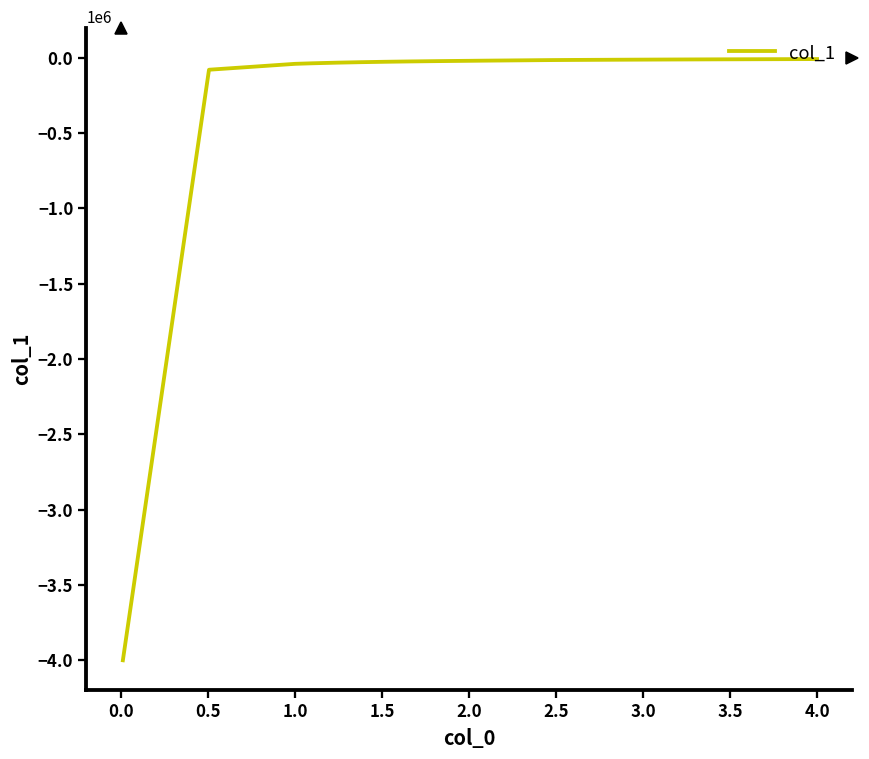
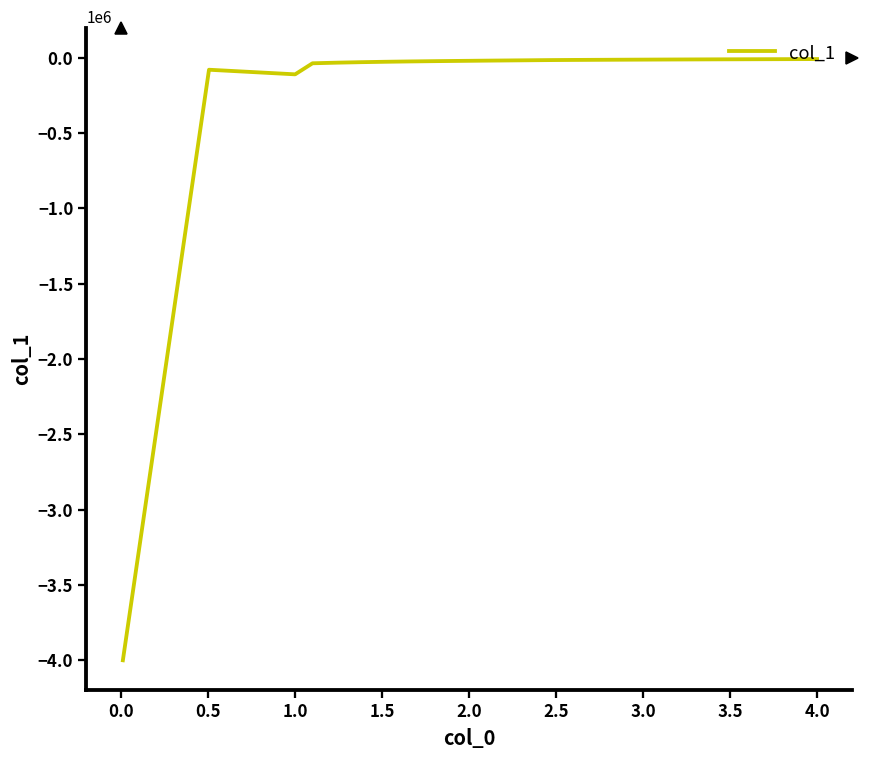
1.0: -40000 -> -110000
